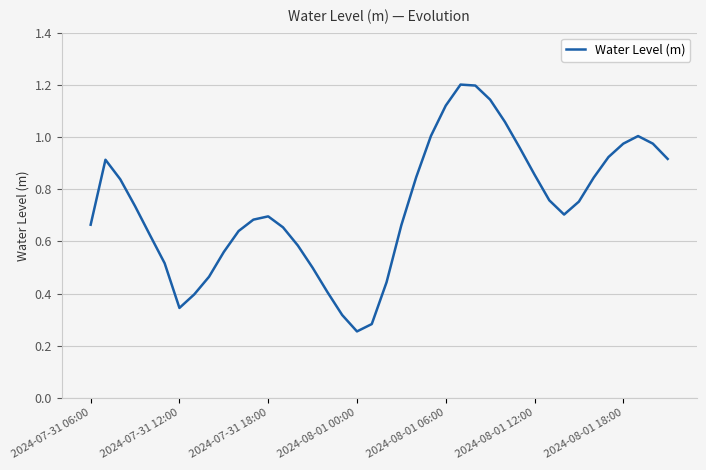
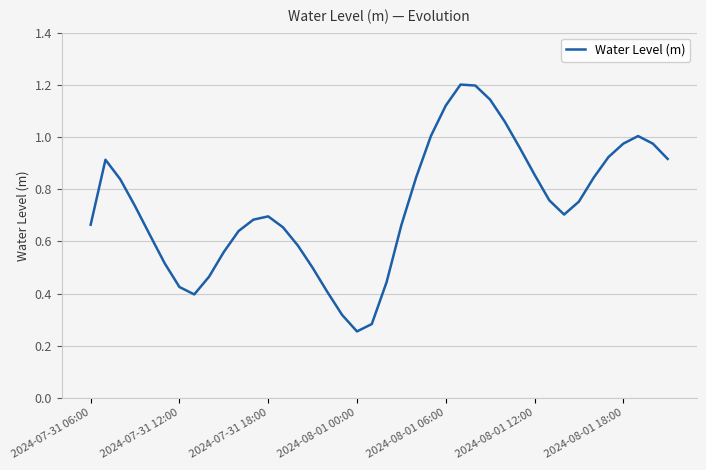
2024-07-31 12:00: 0.34 -> 0.43
